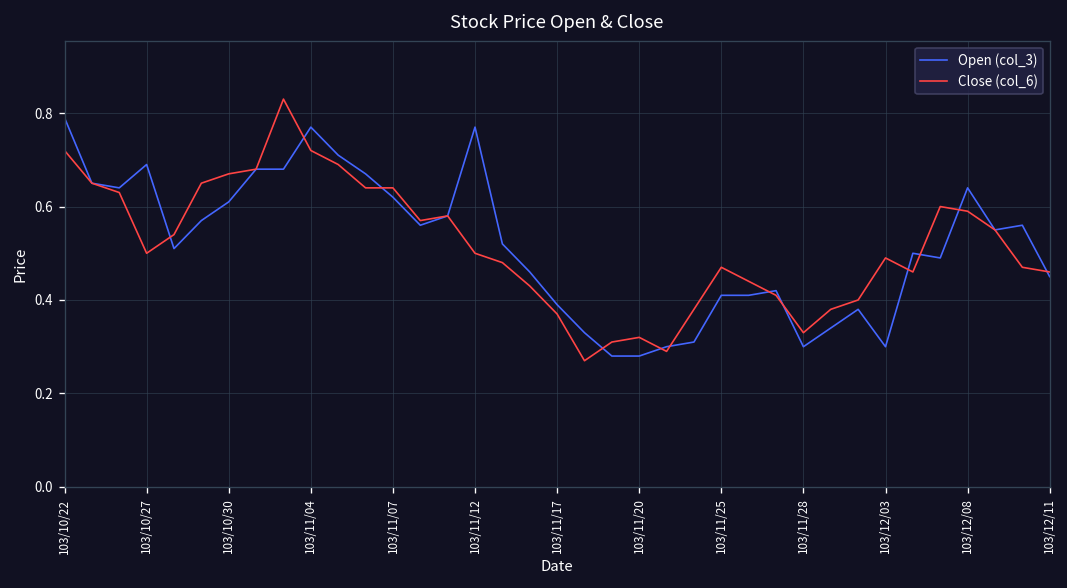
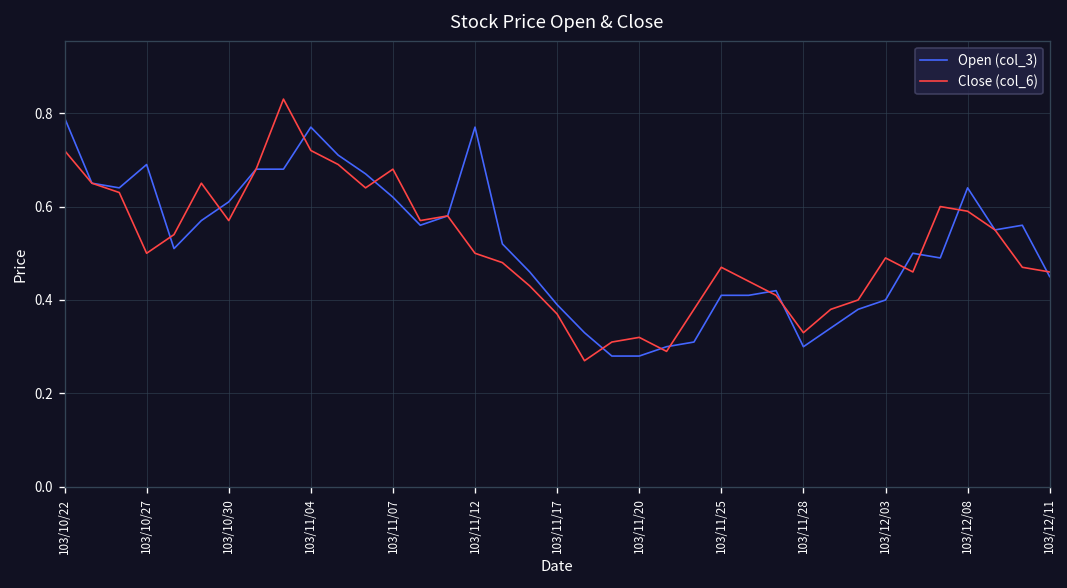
Close (col_6), 103/10/30: 0.67 -> 0.57
Close (col_6), 103/11/07: 0.64 -> 0.68
Open (col_3), 103/12/03: 0.3 -> 0.4
